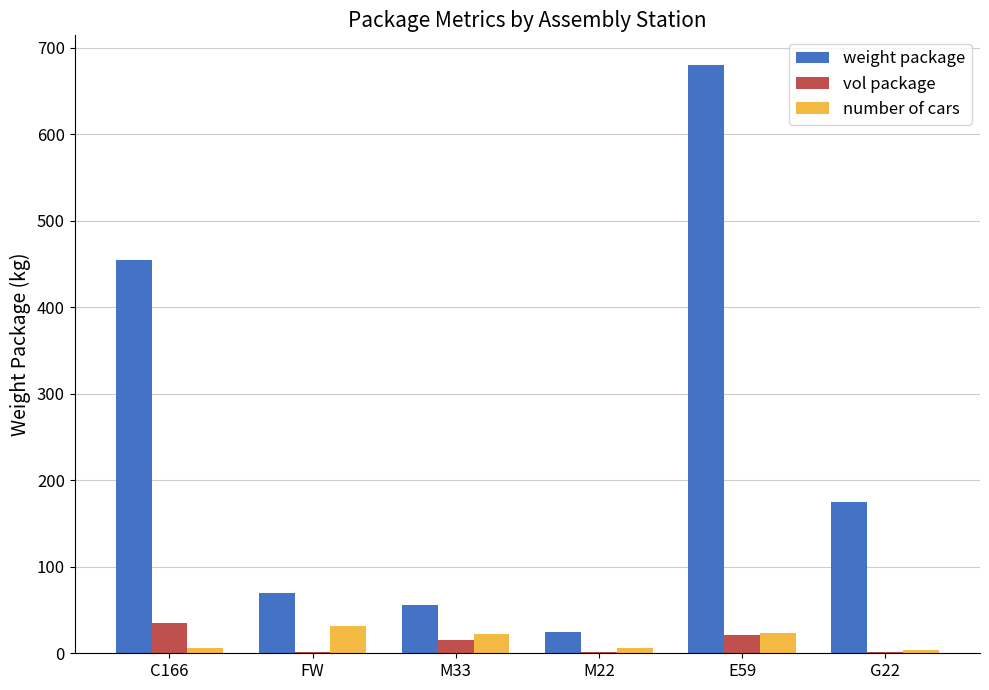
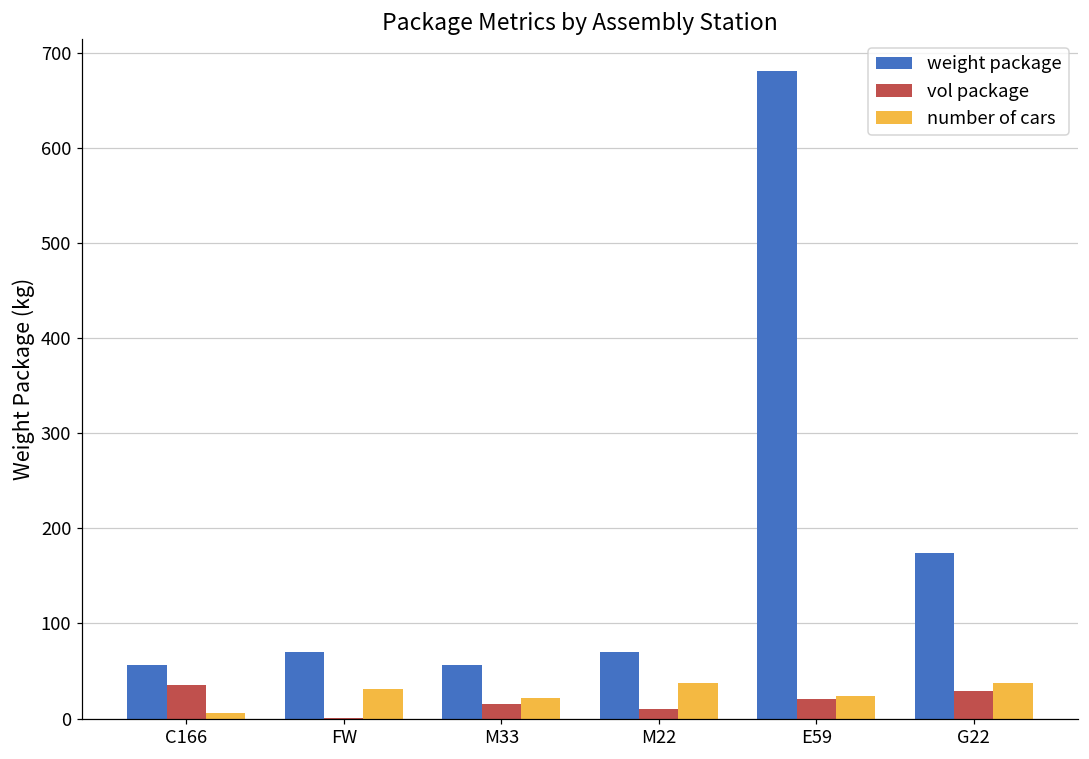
weight package, C166: 460 -> 60
weight package, M22: 20 -> 70
vol package, M22: 0 -> 10
number of cars, M22: 10 -> 40
vol package, G22: 0 -> 30
number of cars, G22: 0 -> 40
